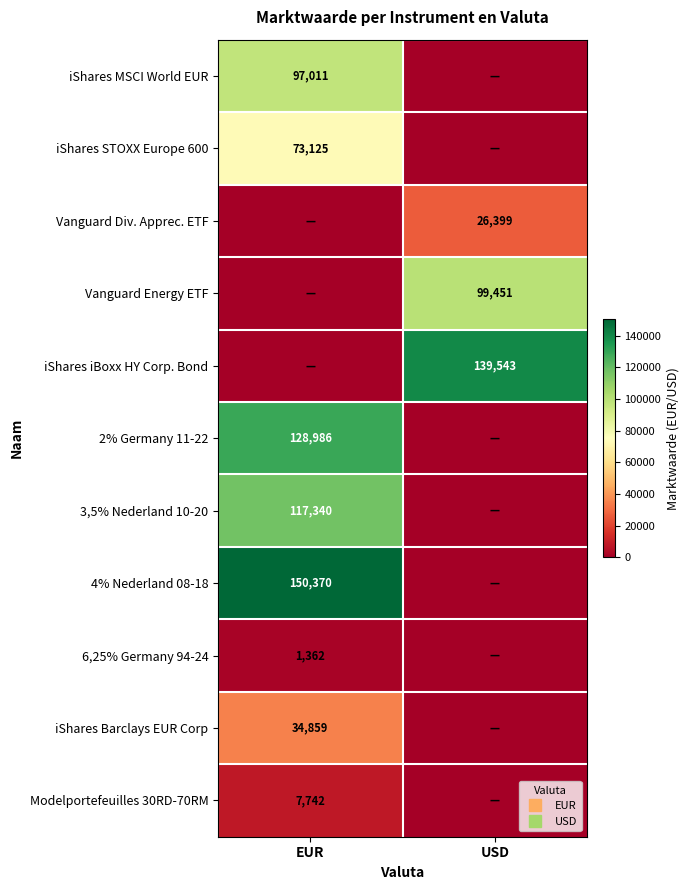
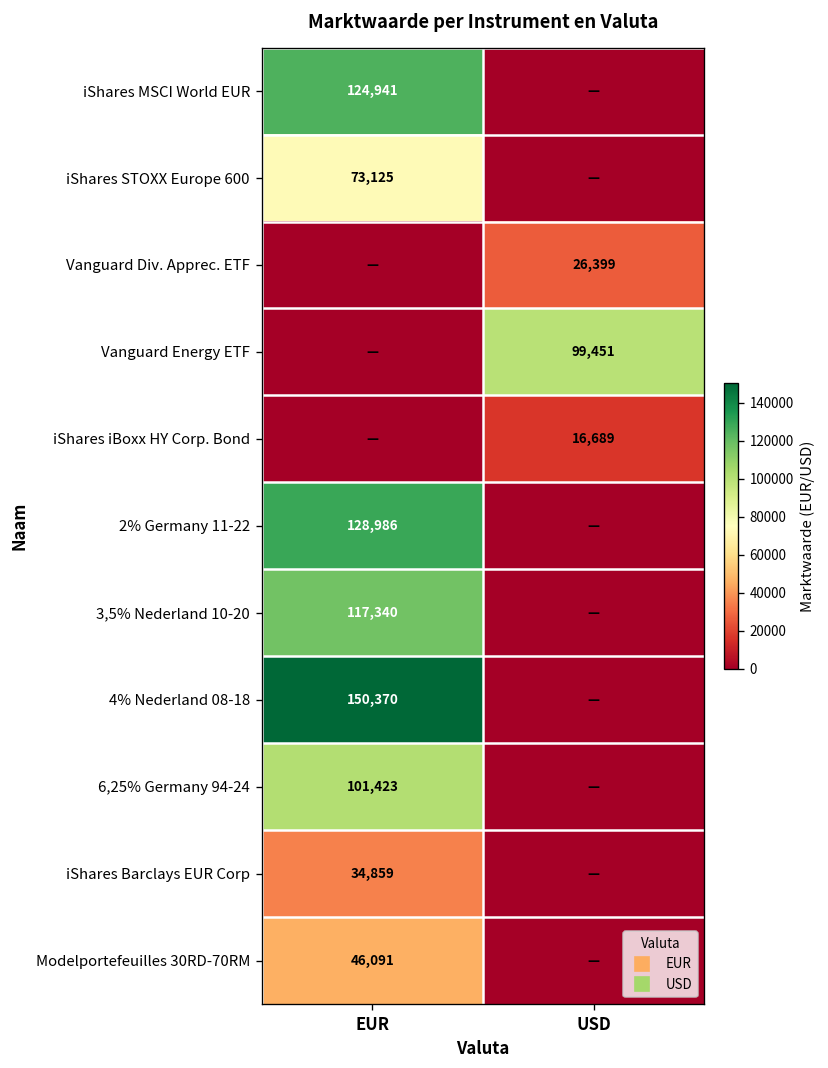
iShares MSCI World EUR, EUR: 97,011 -> 124,941
iShares iBoxx HY Corp. Bond, USD: 139,543 -> 16,689
6,25% Germany 94-24, EUR: 1,362 -> 101,423
Modelportefeuilles 30RD-70RM, EUR: 7,742 -> 46,091
